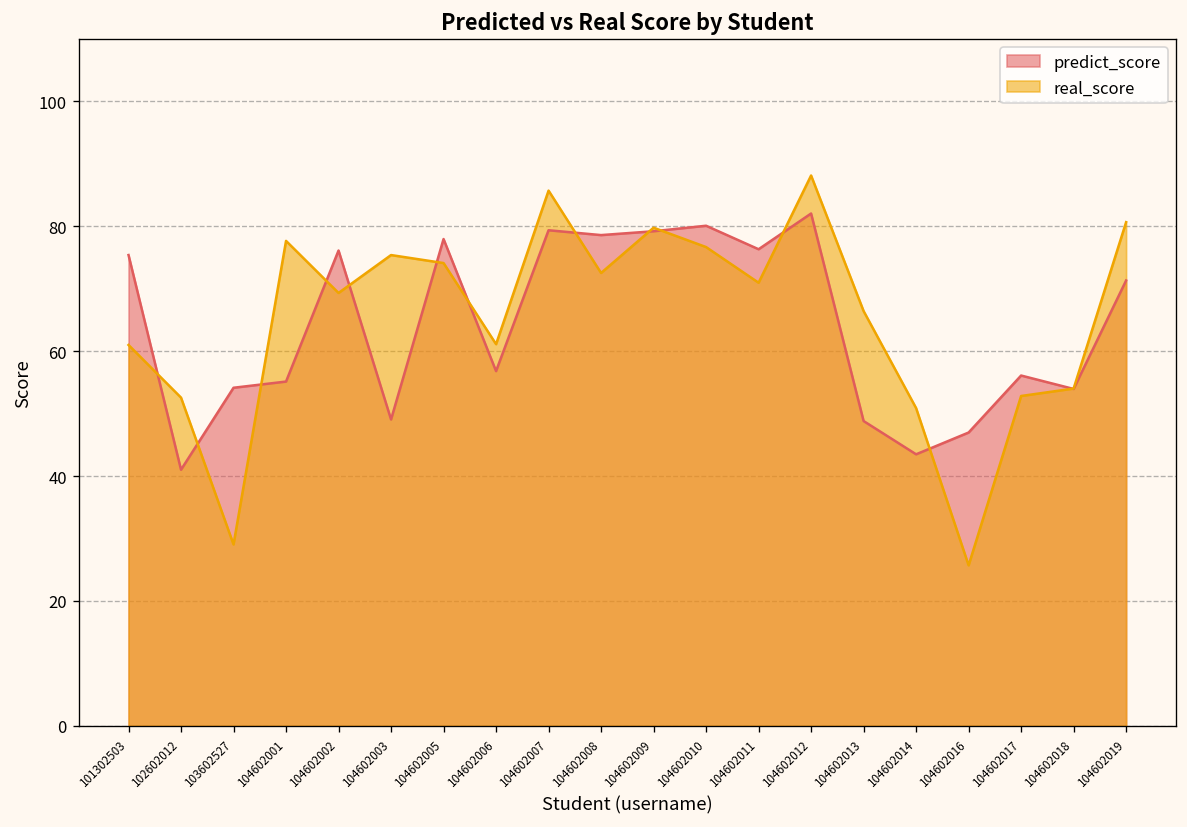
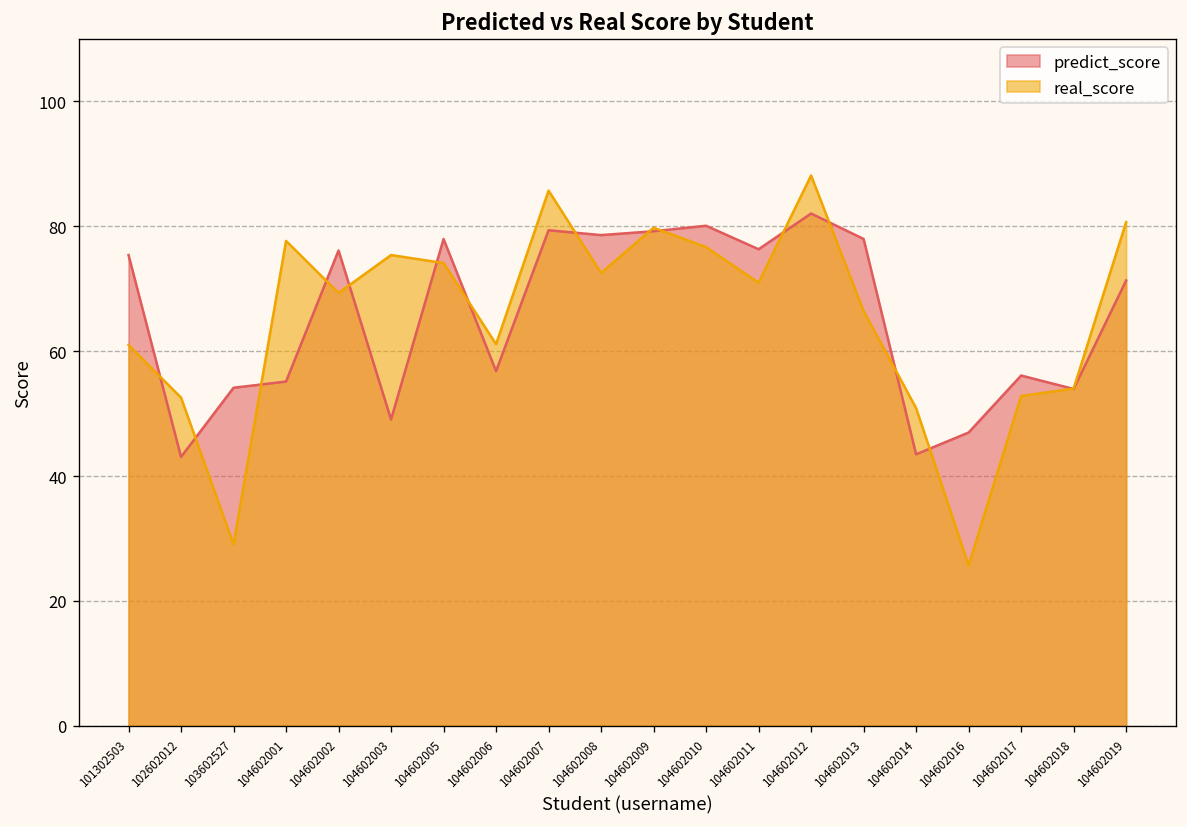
predict_score, 102602012: 41 -> 43
predict_score, 104602013: 49 -> 78
